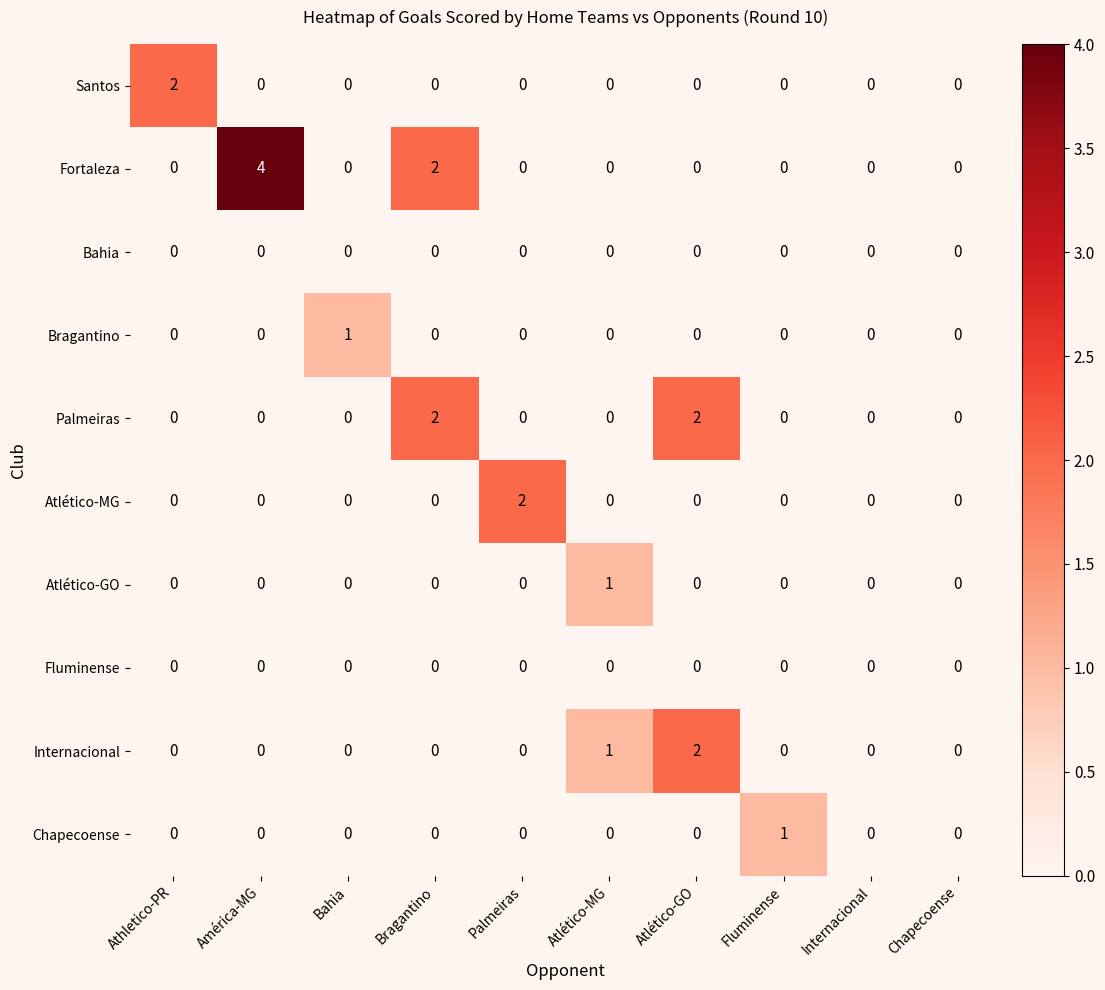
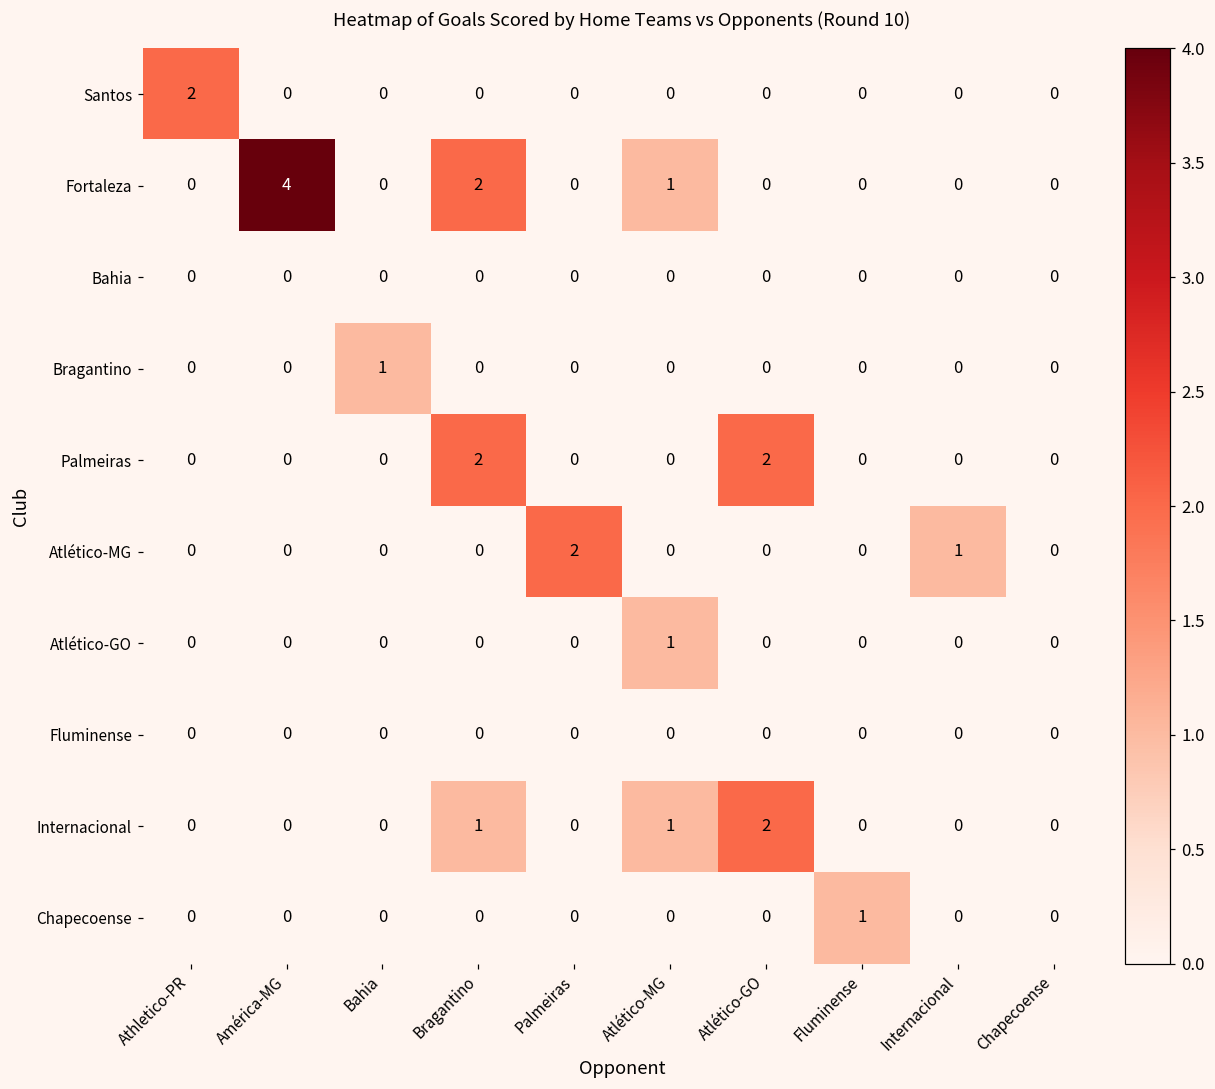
Fortaleza, Atlético-MG: 0 -> 1
Atlético-MG, Internacional: 0 -> 1
Internacional, Bragantino: 0 -> 1
